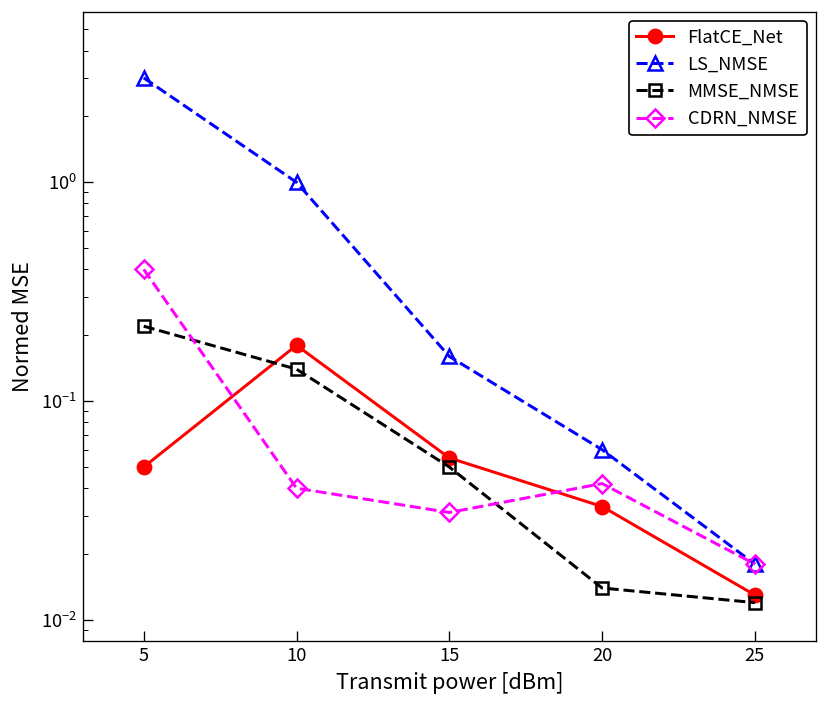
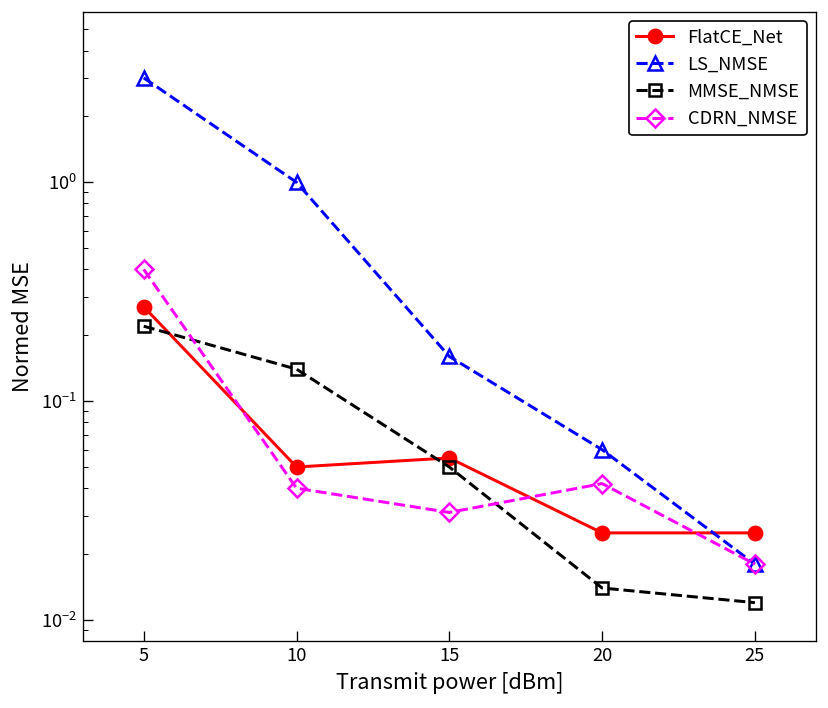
FlatCE_Net, 5: 0.05 -> 0.27
FlatCE_Net, 10: 0.18 -> 0.05
FlatCE_Net, 20: 0.033 -> 0.025
FlatCE_Net, 25: 0.013 -> 0.025
